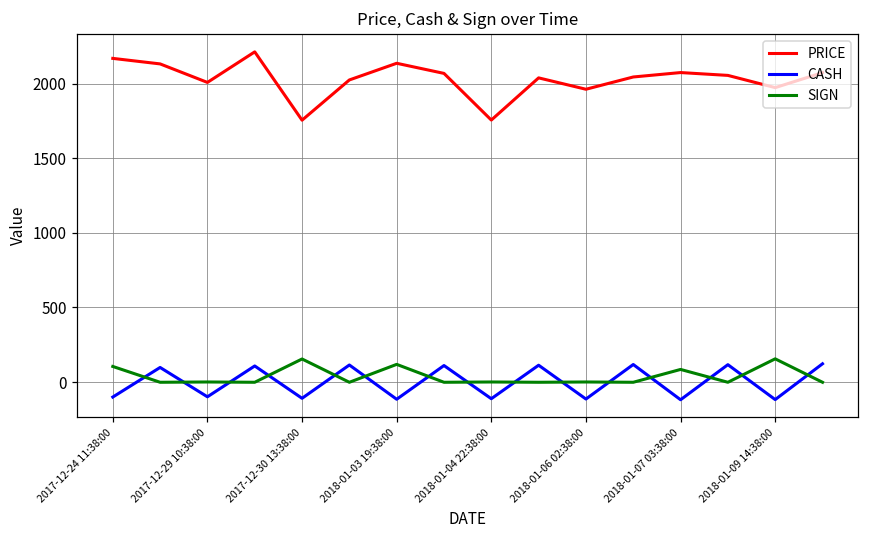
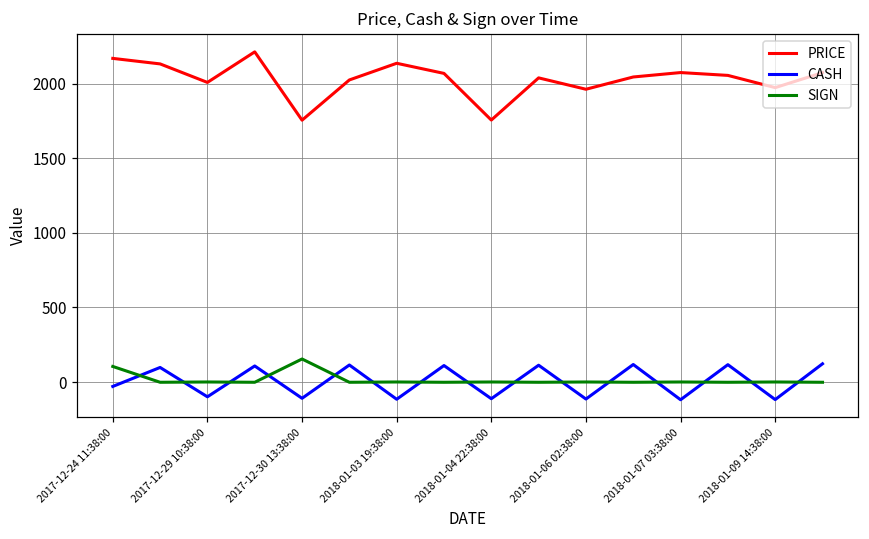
CASH, 2017-12-24 11:38:00: -100 -> -30
SIGN, 2018-01-03 19:38:00: 120 -> 0
SIGN, 2018-01-07 03:38:00: 90 -> 0
SIGN, 2018-01-09 14:38:00: 160 -> 0
